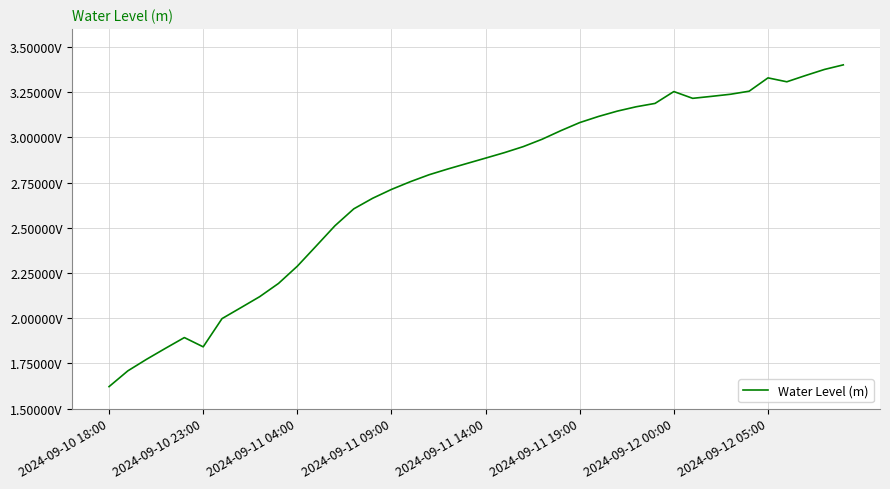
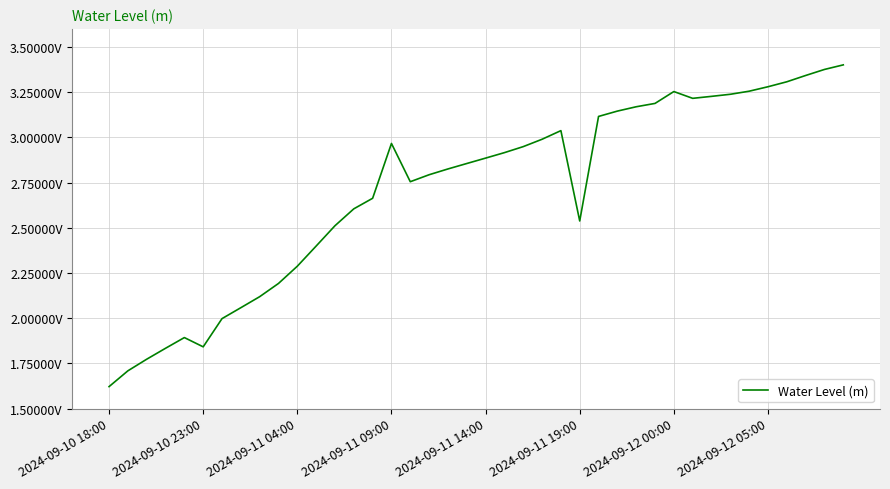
2024-09-11 09:00: 2.71V -> 2.97V
2024-09-11 19:00: 3.08V -> 2.54V
2024-09-12 05:00: 3.33V -> 3.28V
